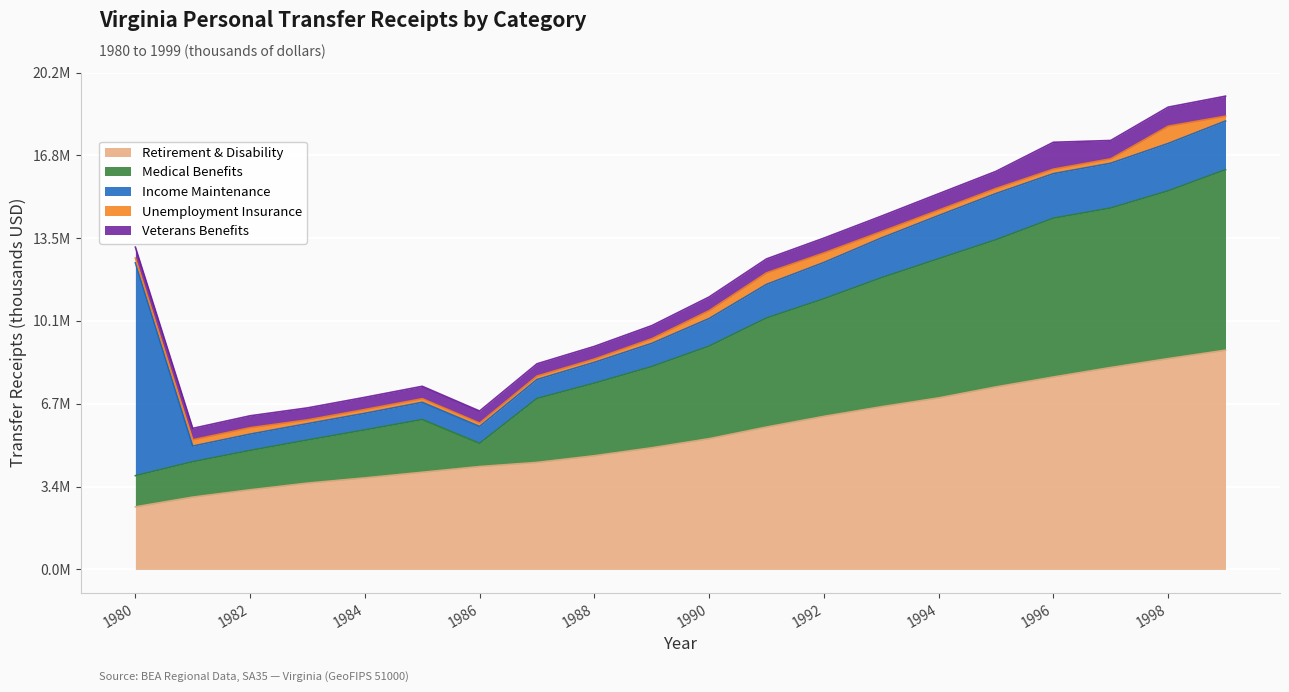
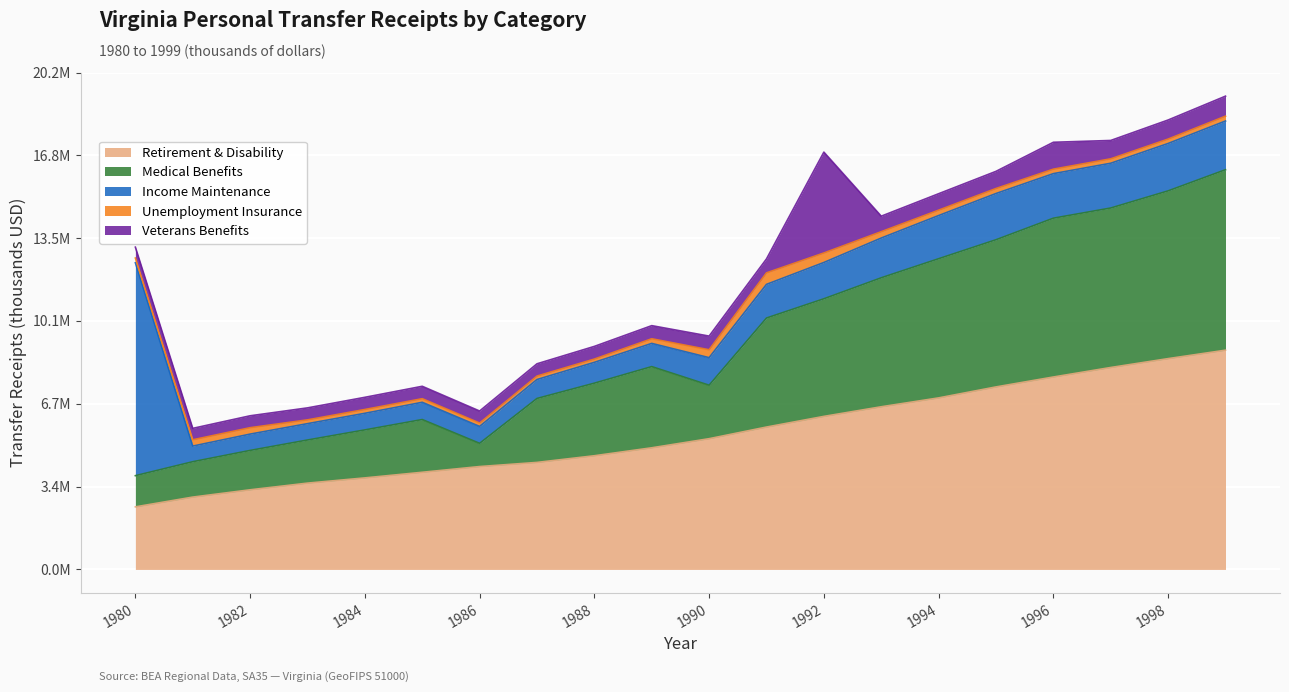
Medical Benefits, 1990: 3800000 -> 2200000
Veterans Benefits, 1992: 600000 -> 4100000
Unemployment Insurance, 1998: 700000 -> 200000
